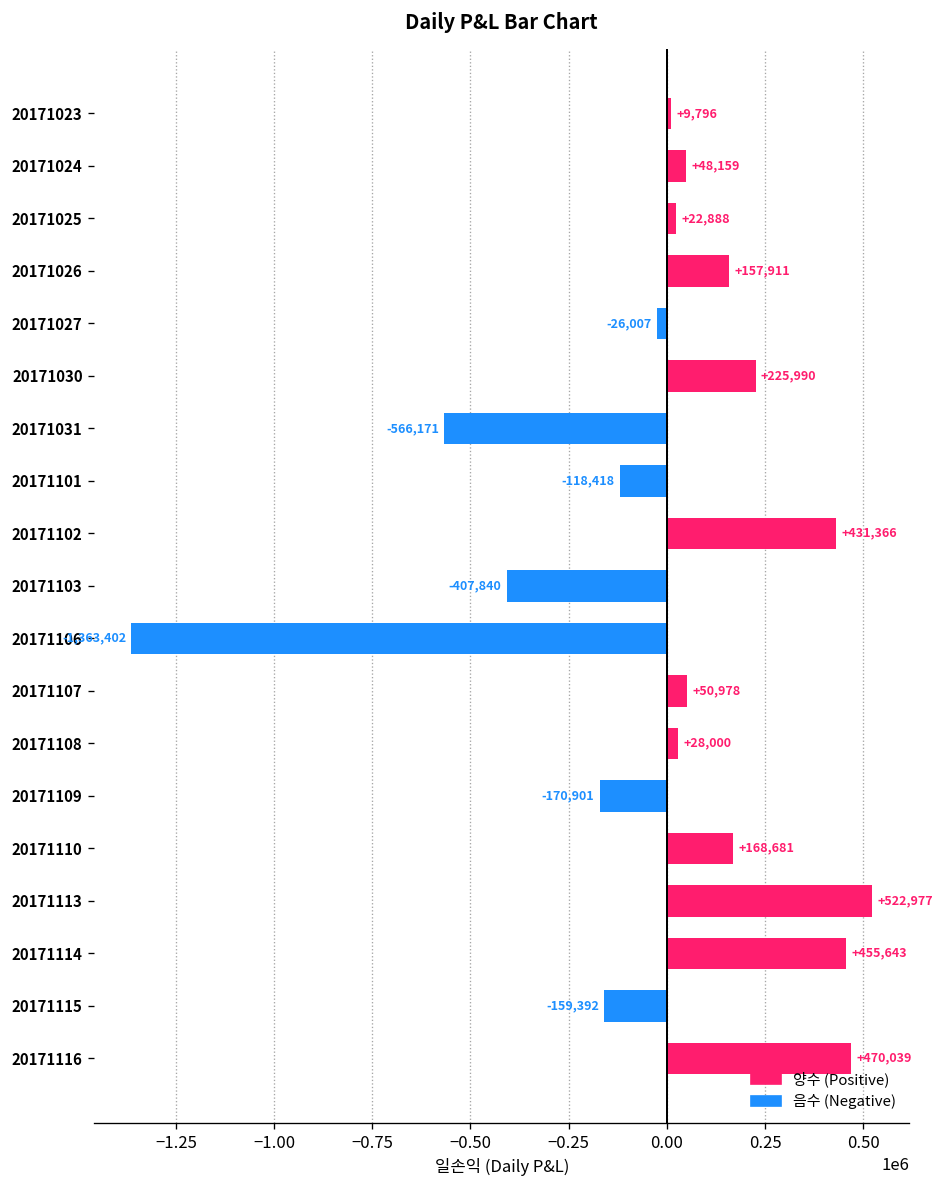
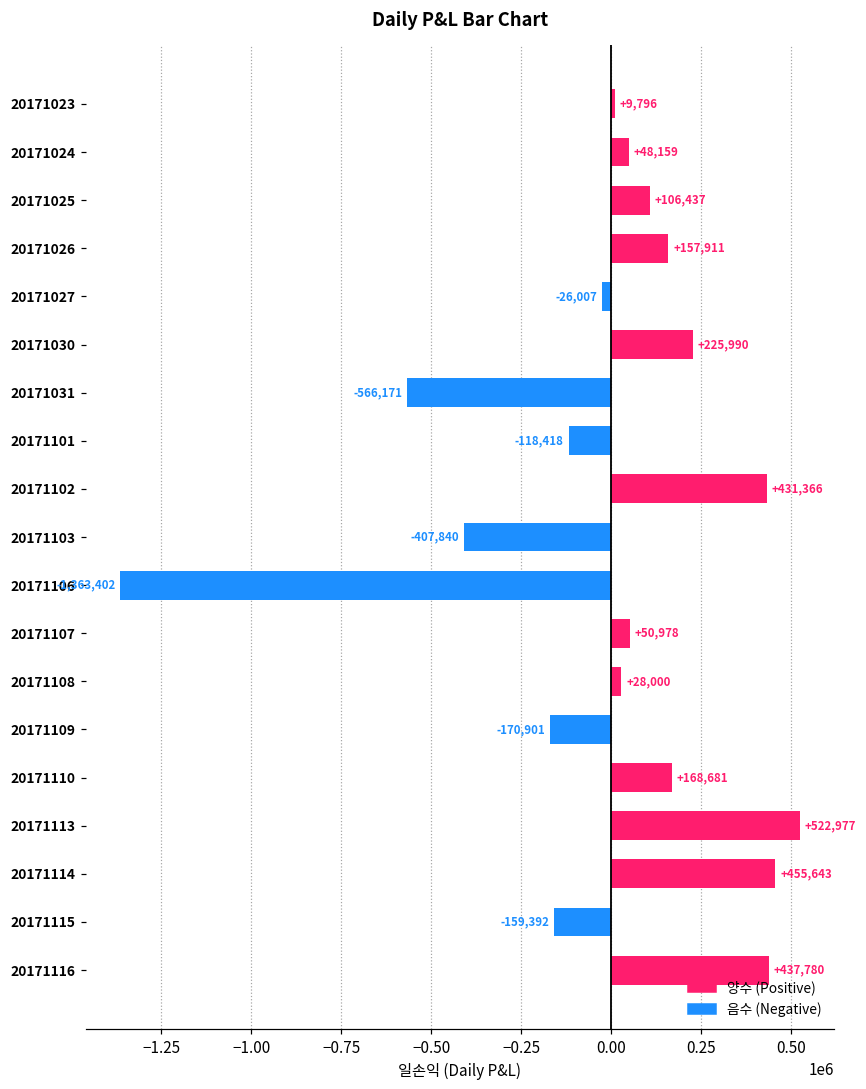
20171025: +22,888 -> +106,437
20171116: +470,039 -> +437,780
